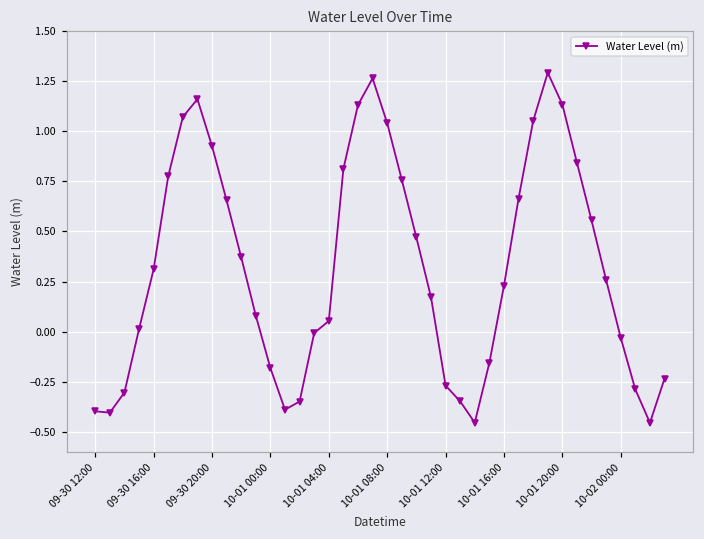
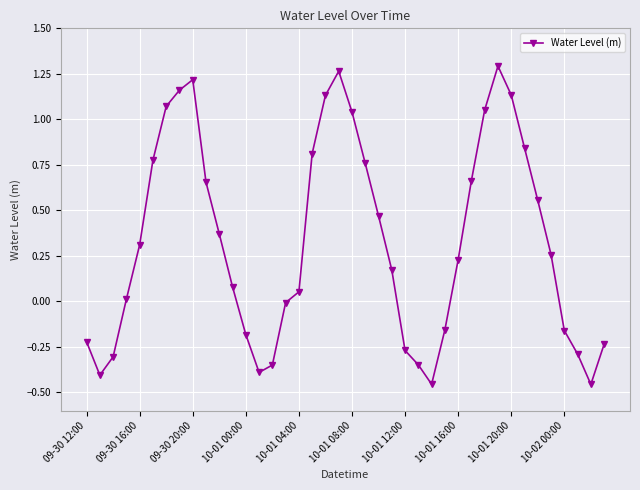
09-30 12:00: -0.40 -> -0.22
09-30 20:00: 0.93 -> 1.22
10-02 00:00: -0.03 -> -0.16
